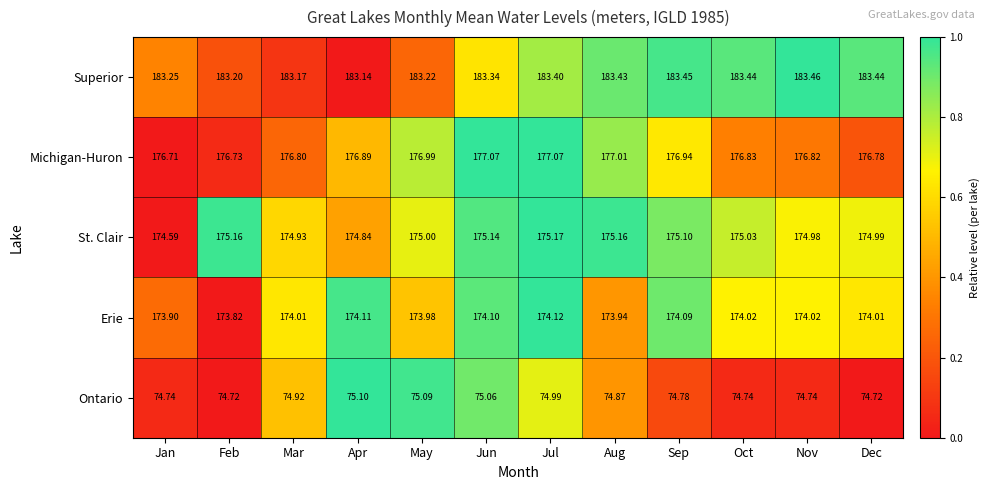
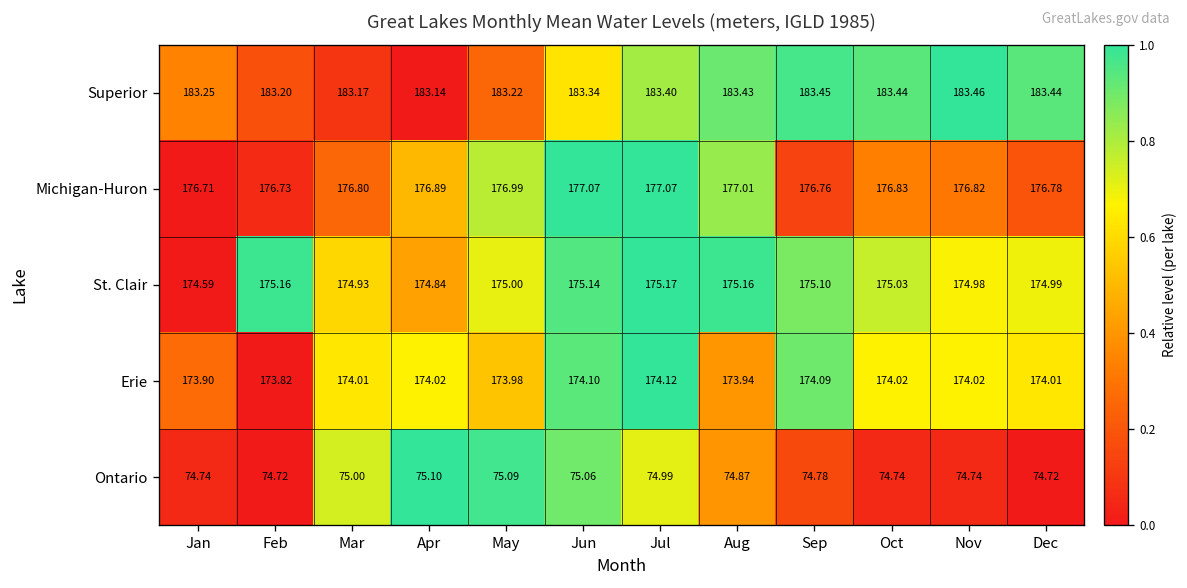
Michigan-Huron, Sep: 176.94 -> 176.76
Erie, Apr: 174.11 -> 174.02
Ontario, Mar: 74.92 -> 75.00
